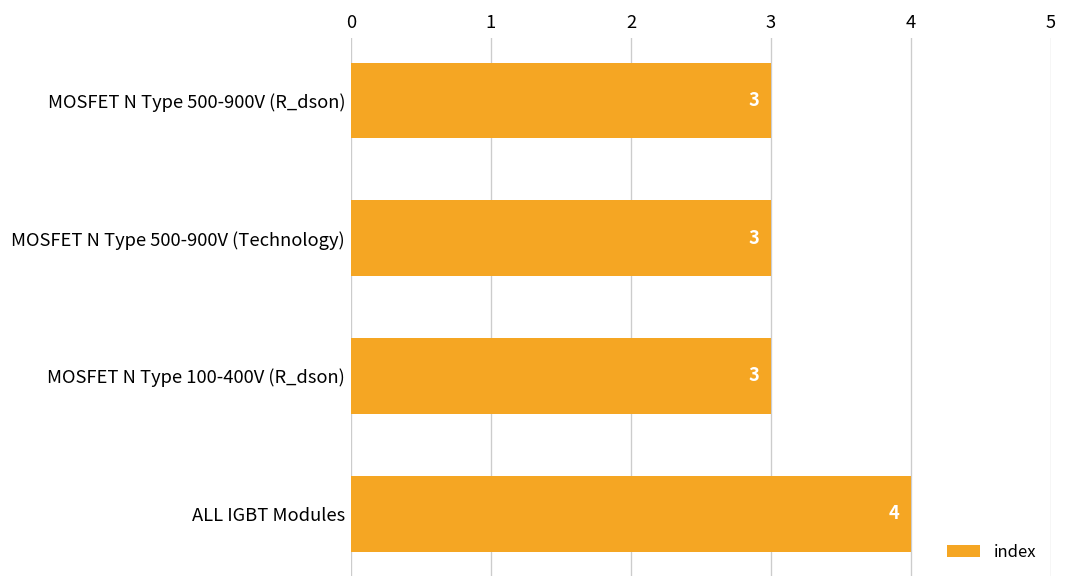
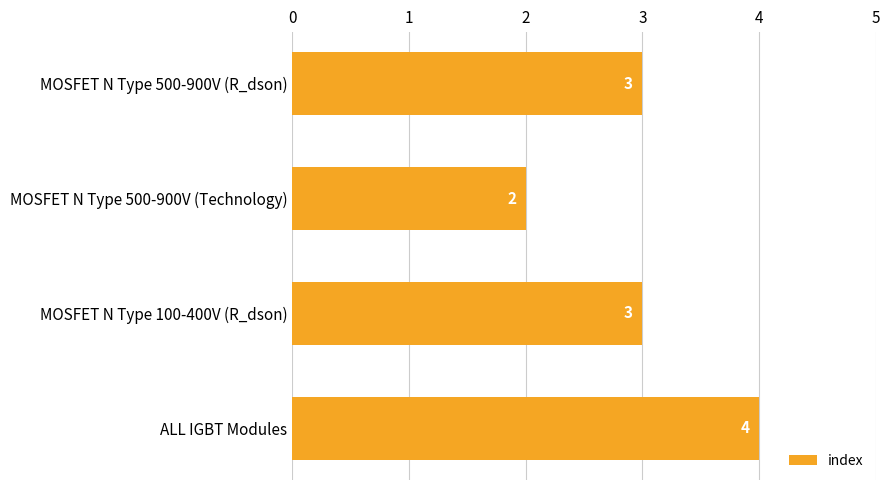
MOSFET N Type 500-900V (Technology): 3 -> 2
